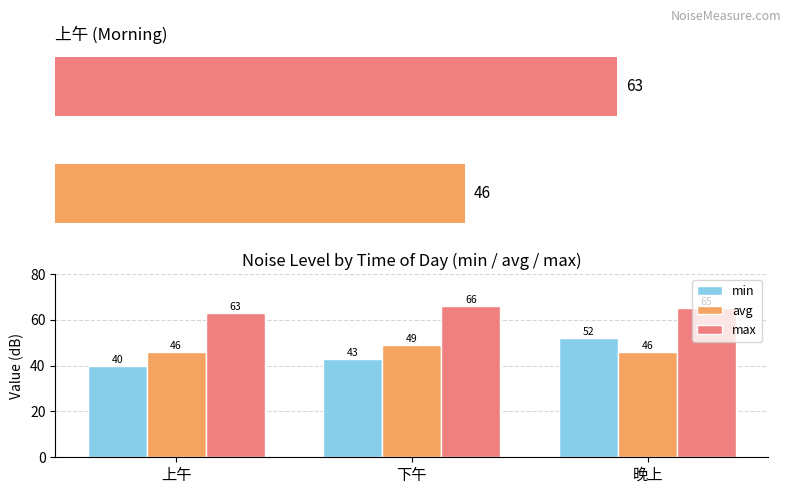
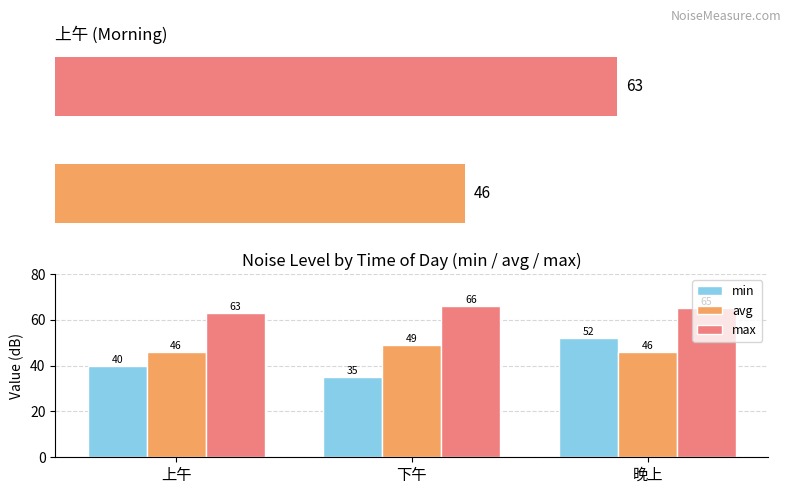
Noise Level by Time of Day (min / avg / max), min, 下午: 43 -> 35
